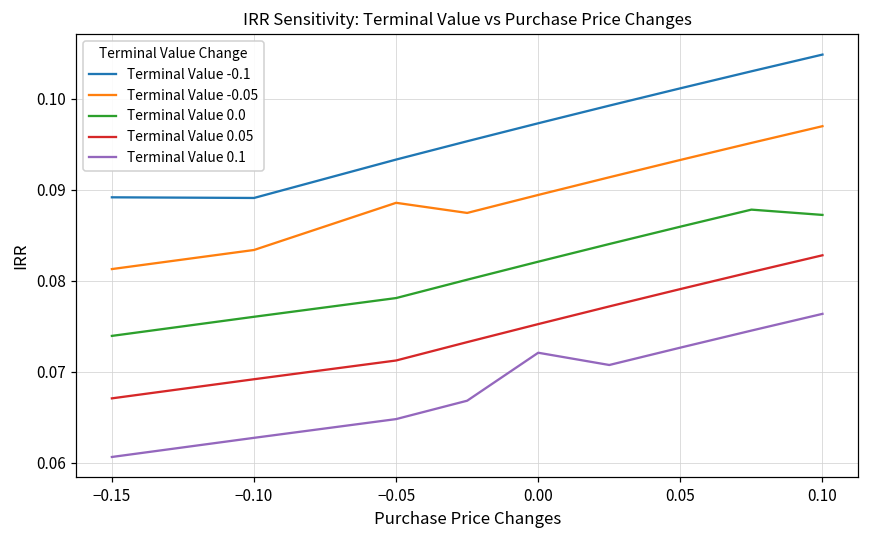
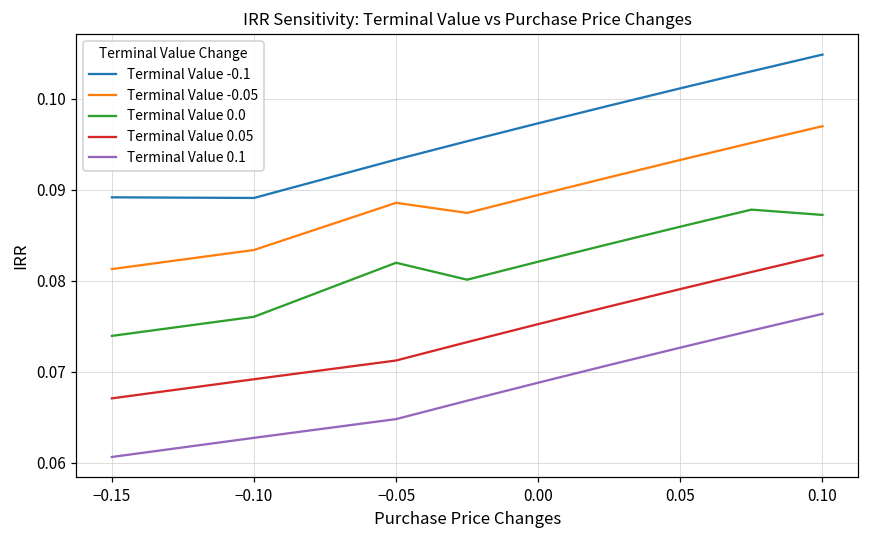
Terminal Value 0.0, −0.05: 0.078 -> 0.082
Terminal Value 0.1, 0.00: 0.072 -> 0.069
